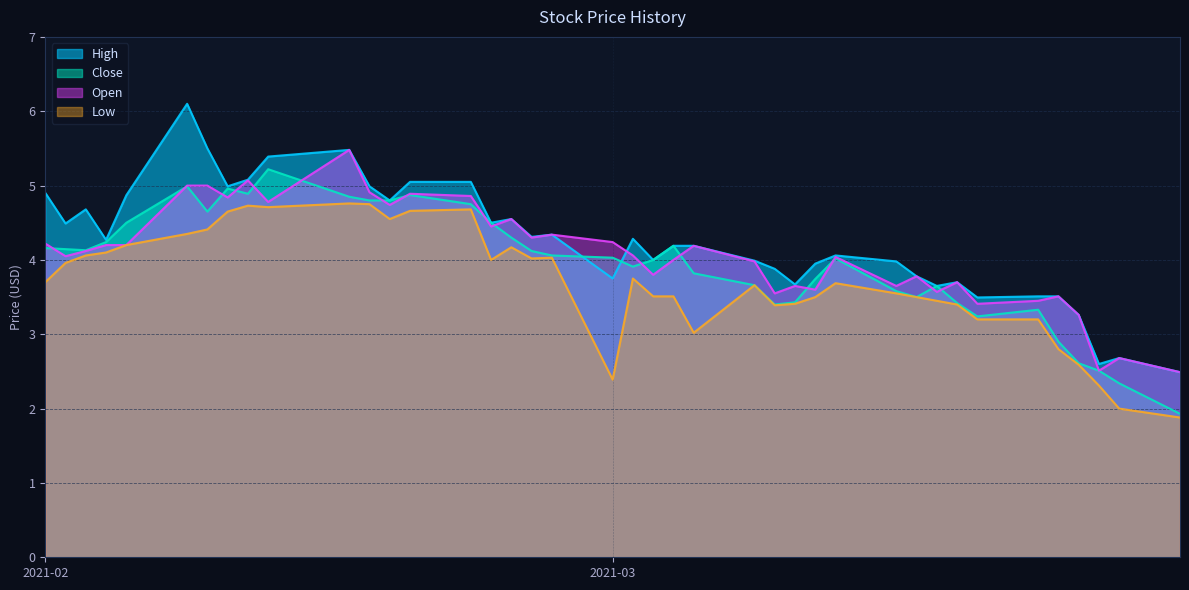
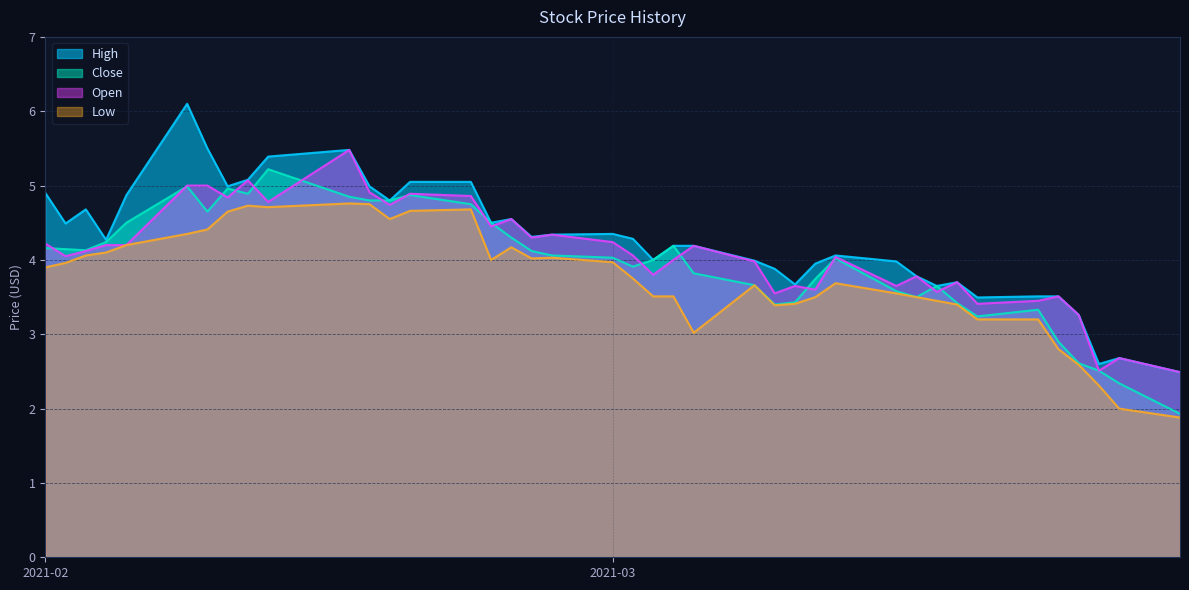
Low, 2021-02: 3.7 -> 3.9
High, 2021-03: 3.8 -> 4.4
Low, 2021-03: 2.4 -> 4.0
